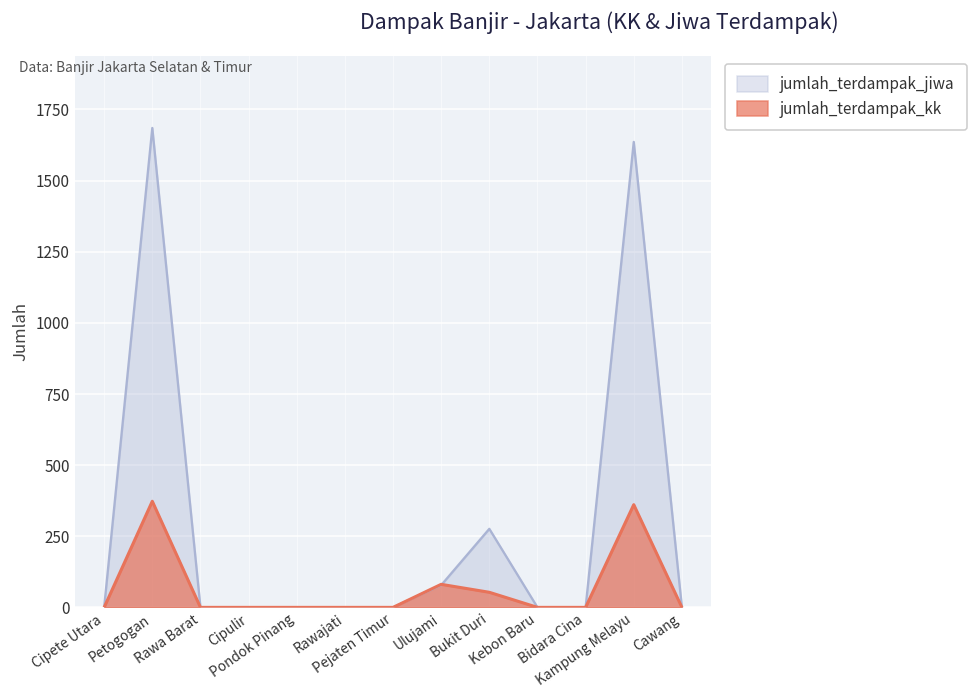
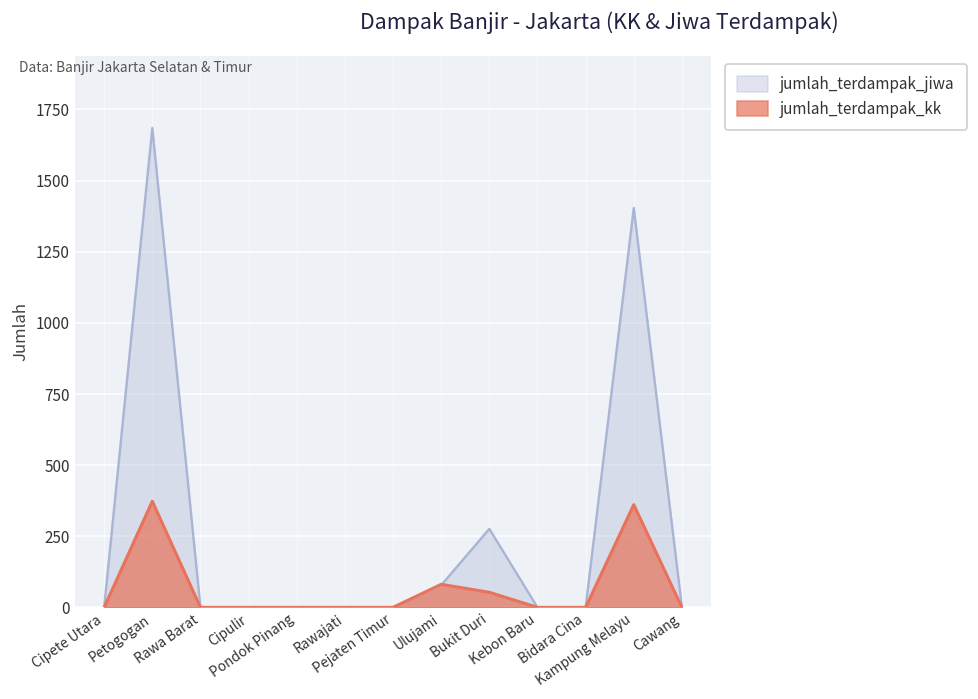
jumlah_terdampak_jiwa, Kampung Melayu: 1640 -> 1400
